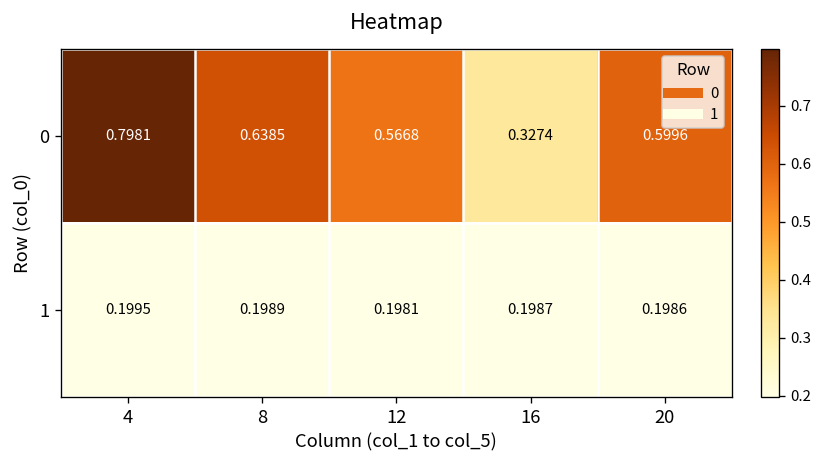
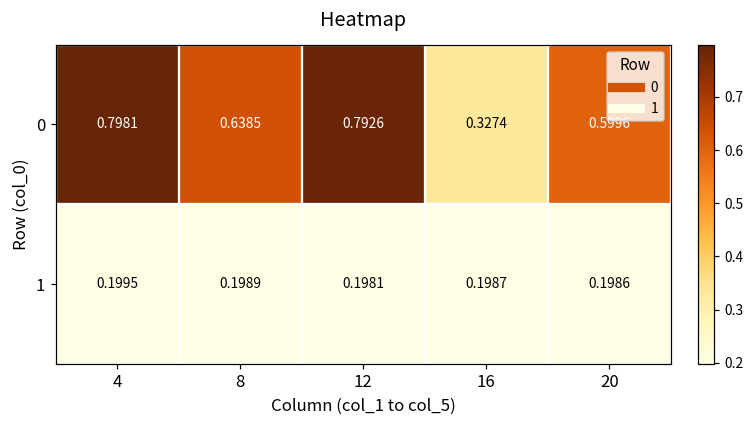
0, 12: 0.5668 -> 0.7926
